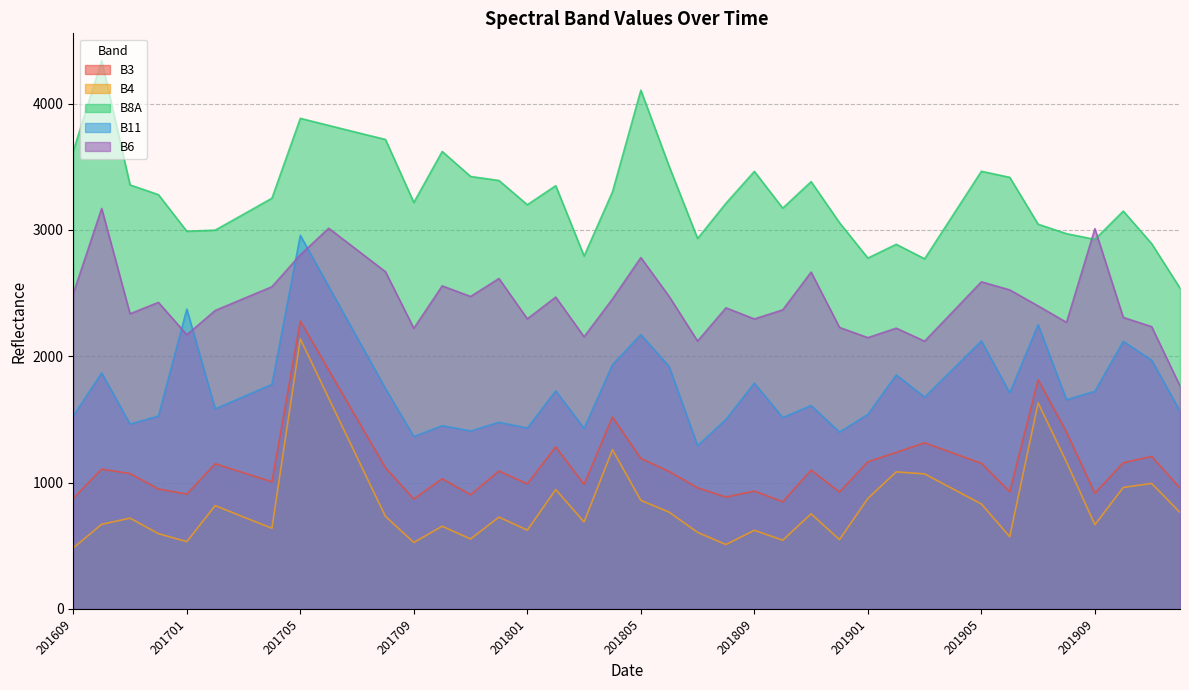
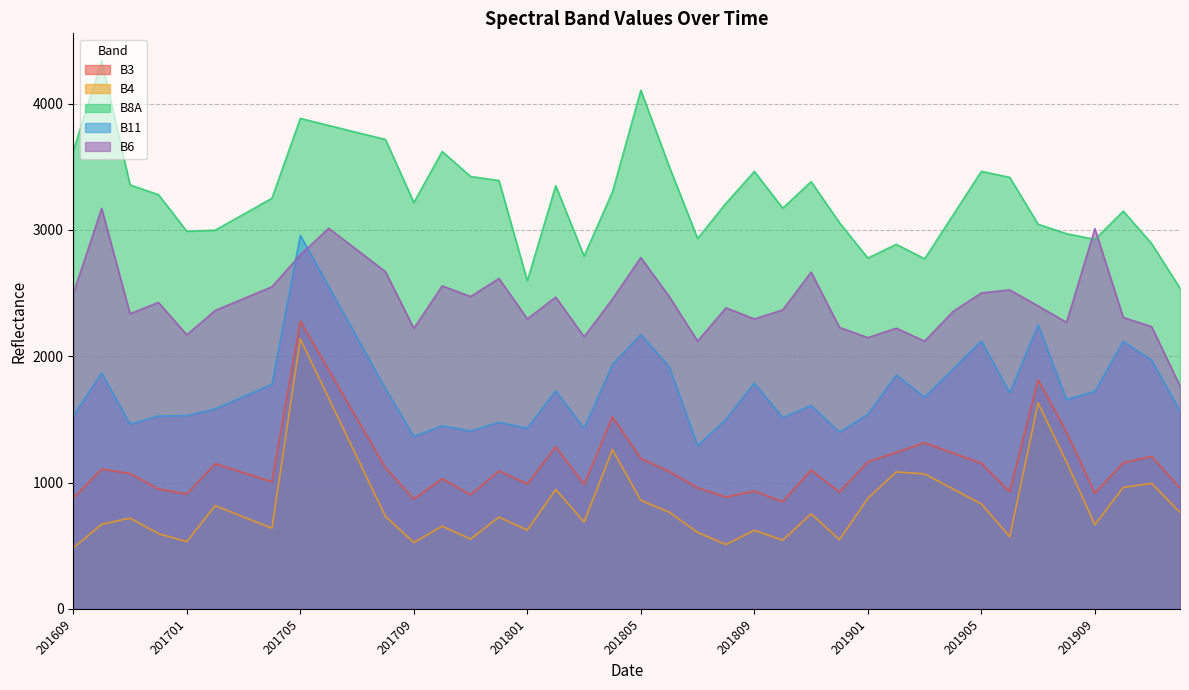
B11, 201701: 2370 -> 1530
B8A, 201801: 3200 -> 2600
B6, 201905: 2590 -> 2500
